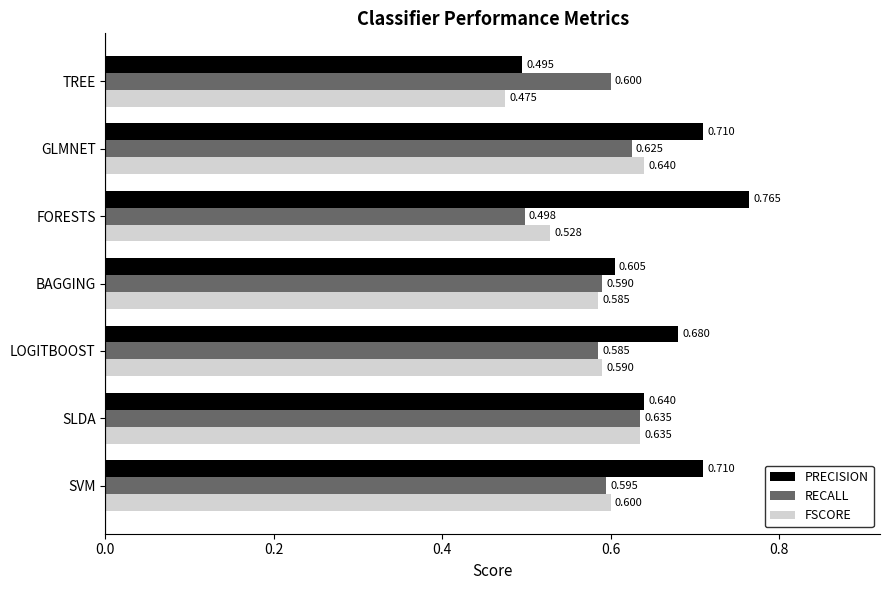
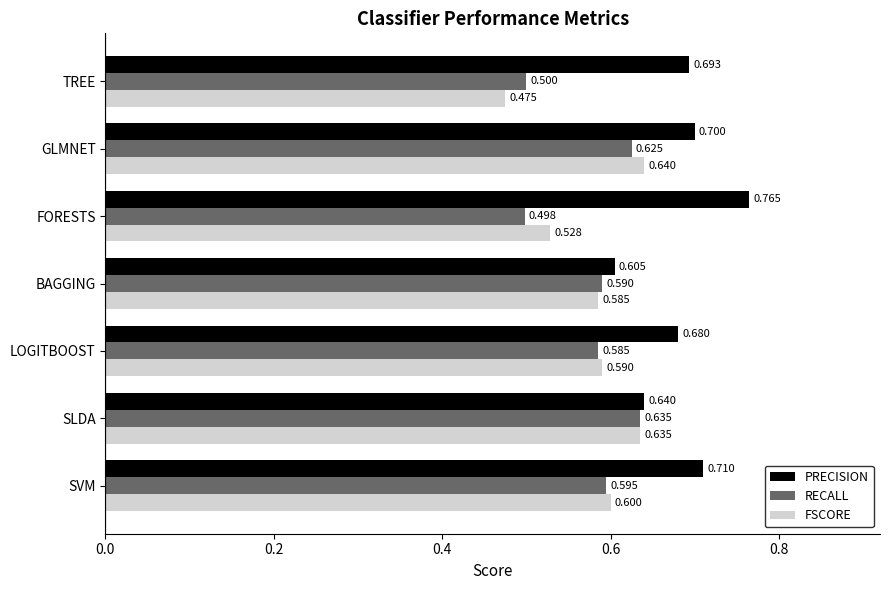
PRECISION, TREE: 0.495 -> 0.693
RECALL, TREE: 0.600 -> 0.500
PRECISION, GLMNET: 0.710 -> 0.700
